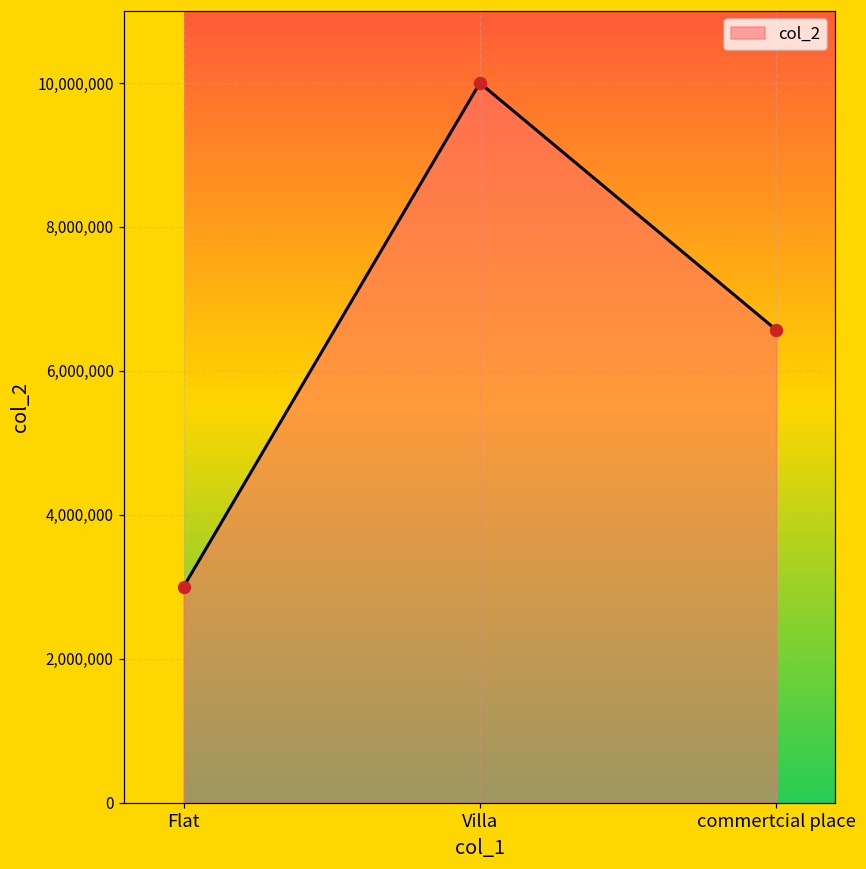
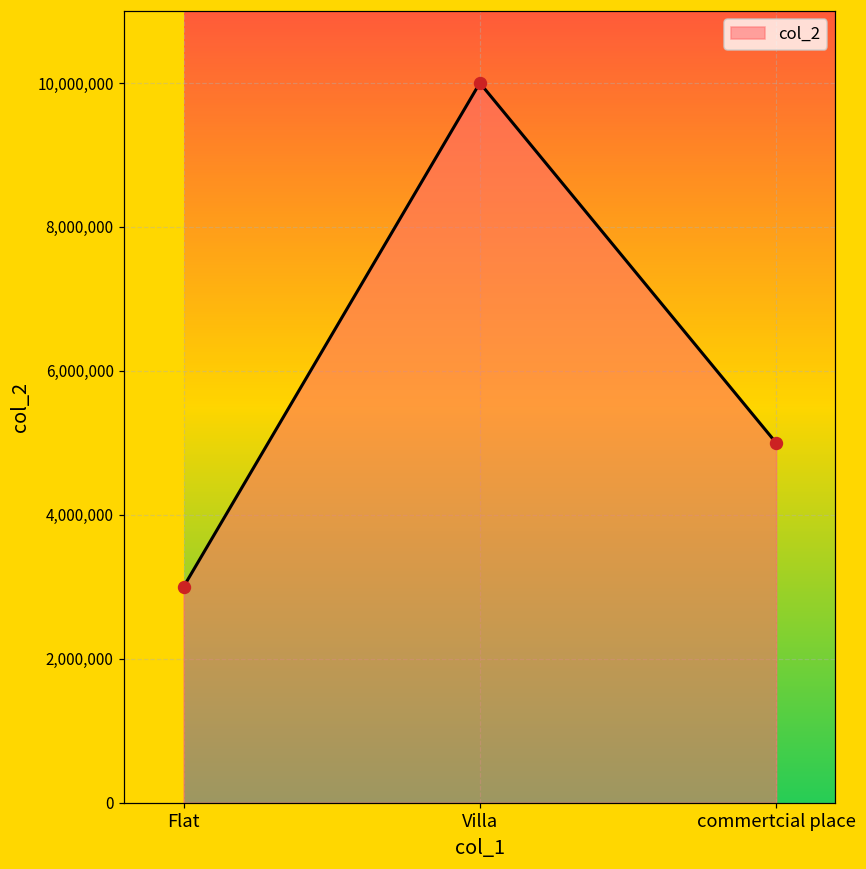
commertcial place: 6,600,000 -> 5,000,000
